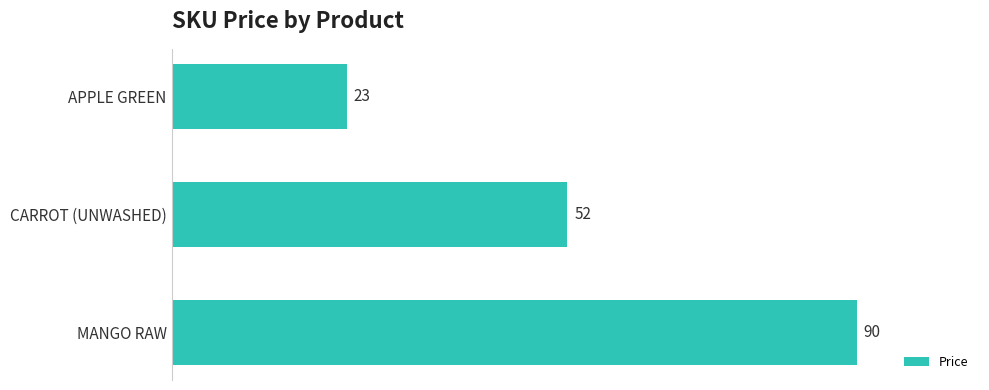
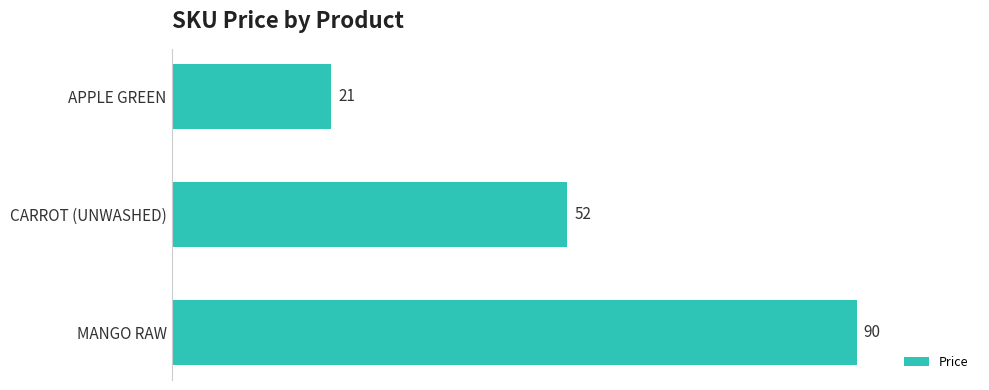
APPLE GREEN: 23 -> 21
